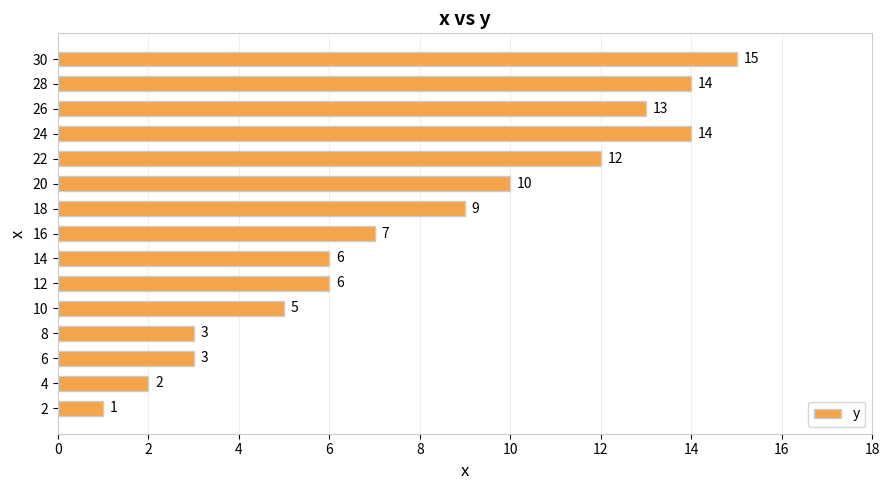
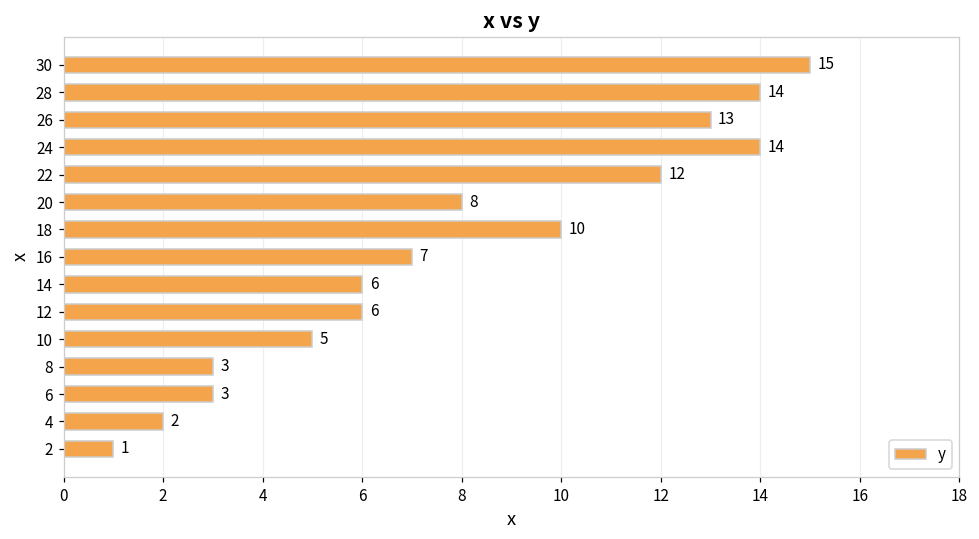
20: 10 -> 8
18: 9 -> 10
